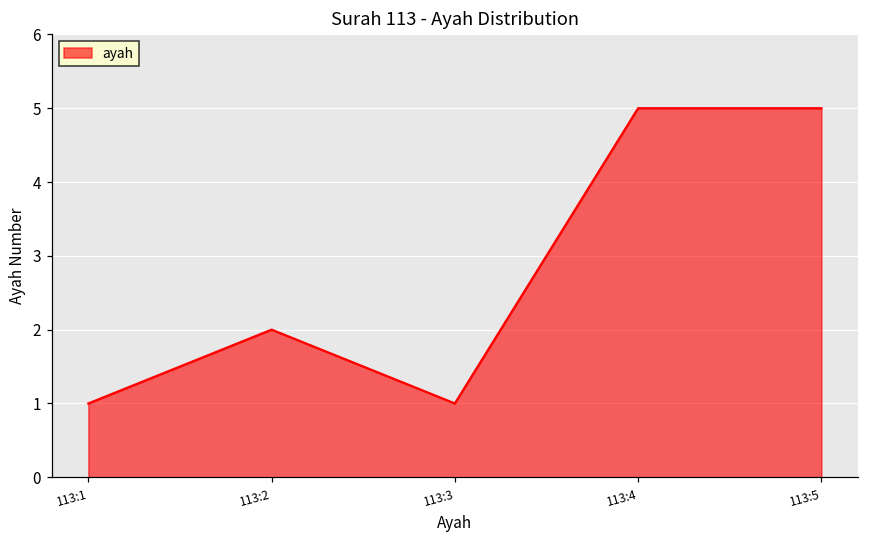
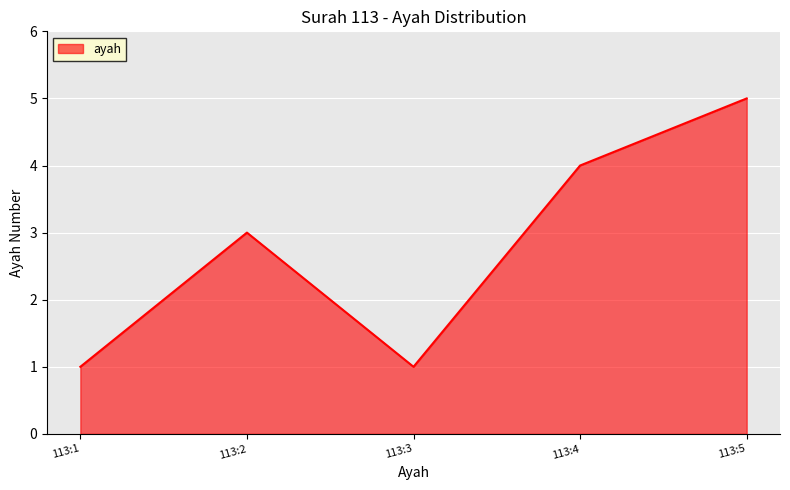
113:2: 2 -> 3
113:4: 5 -> 4
